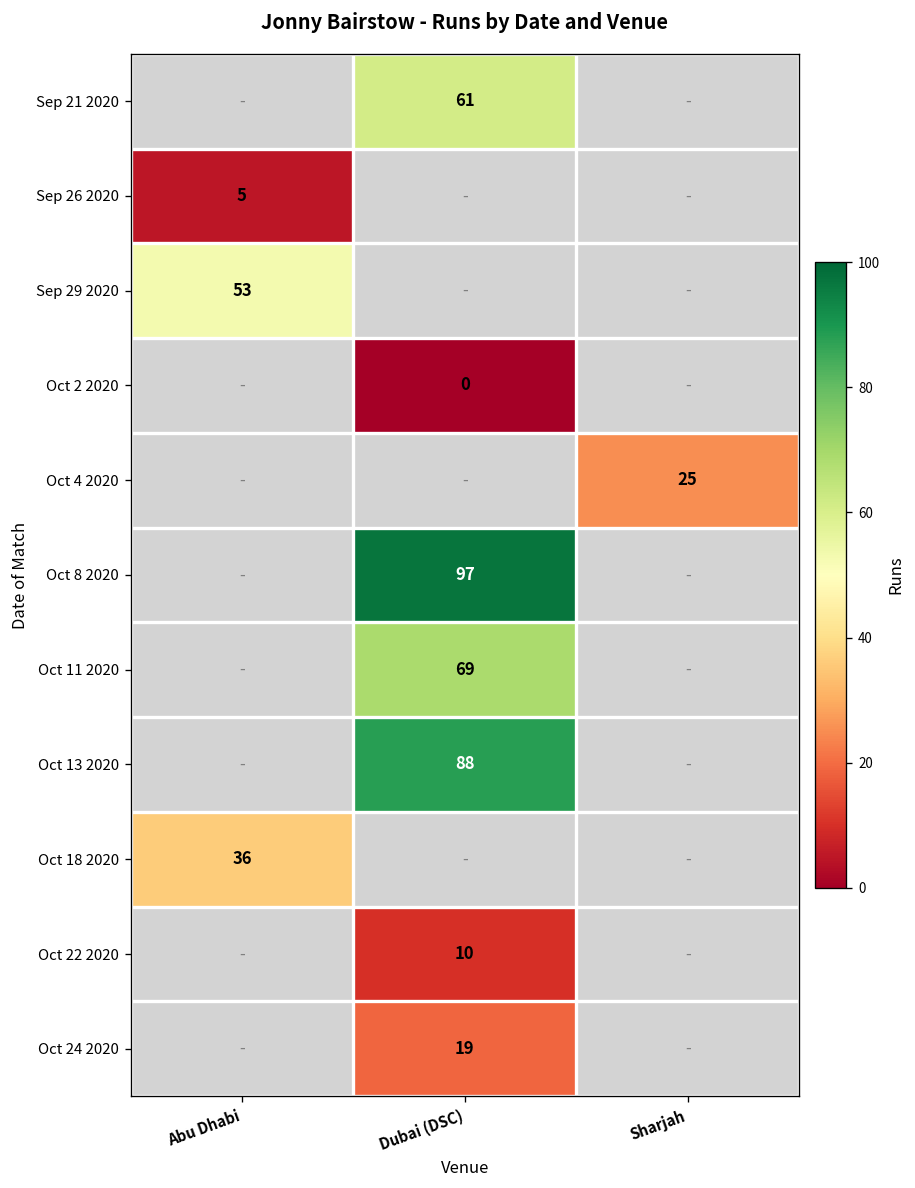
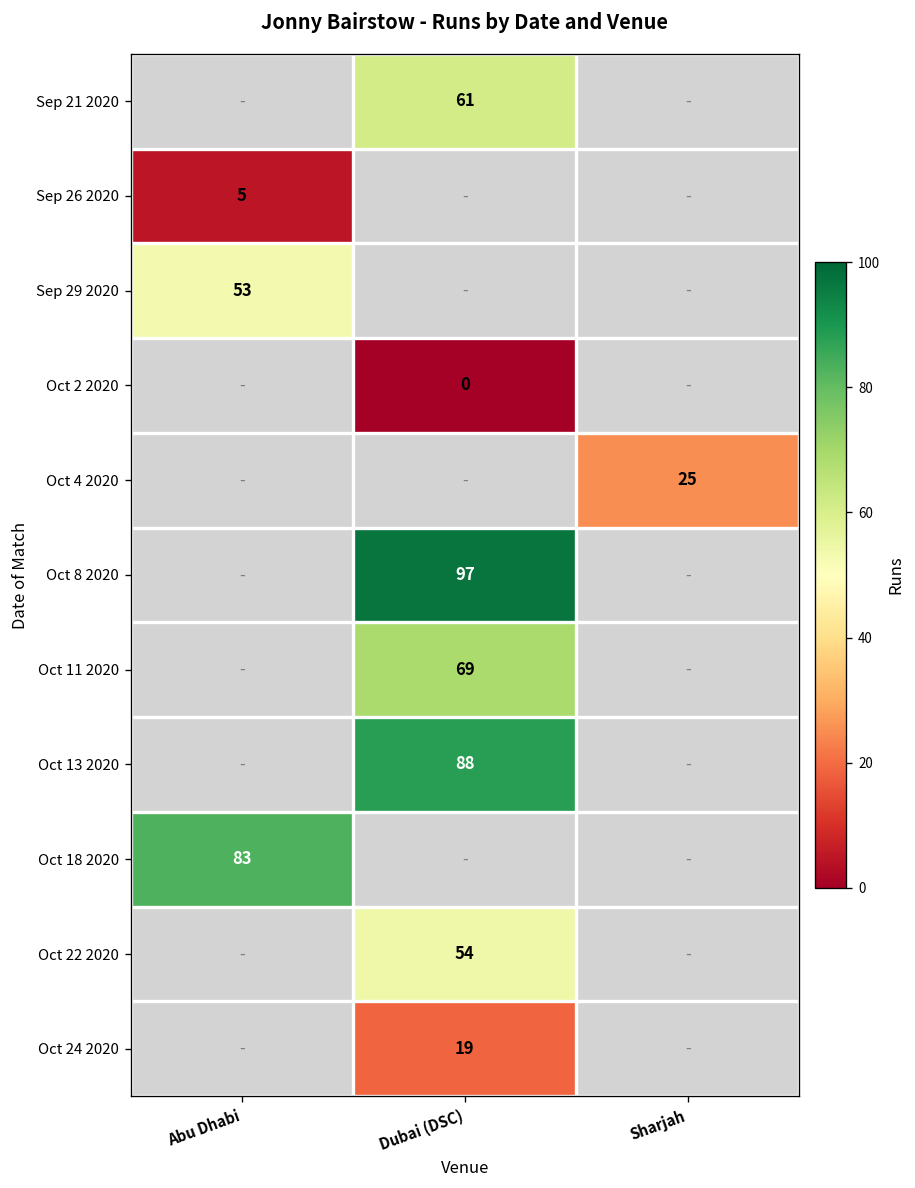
Oct 18 2020, Abu Dhabi: 36 -> 83
Oct 22 2020, Dubai (DSC): 10 -> 54
